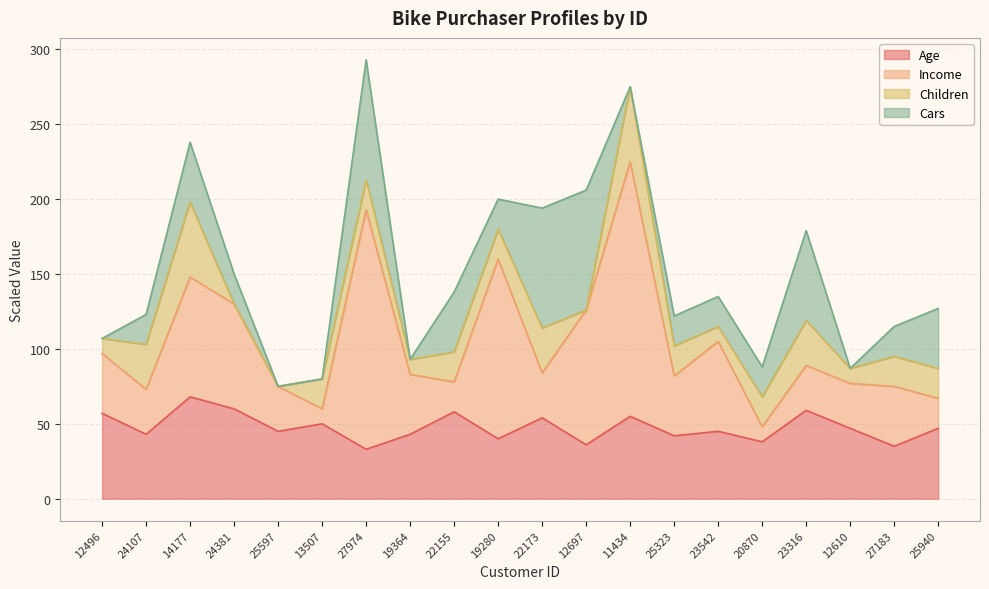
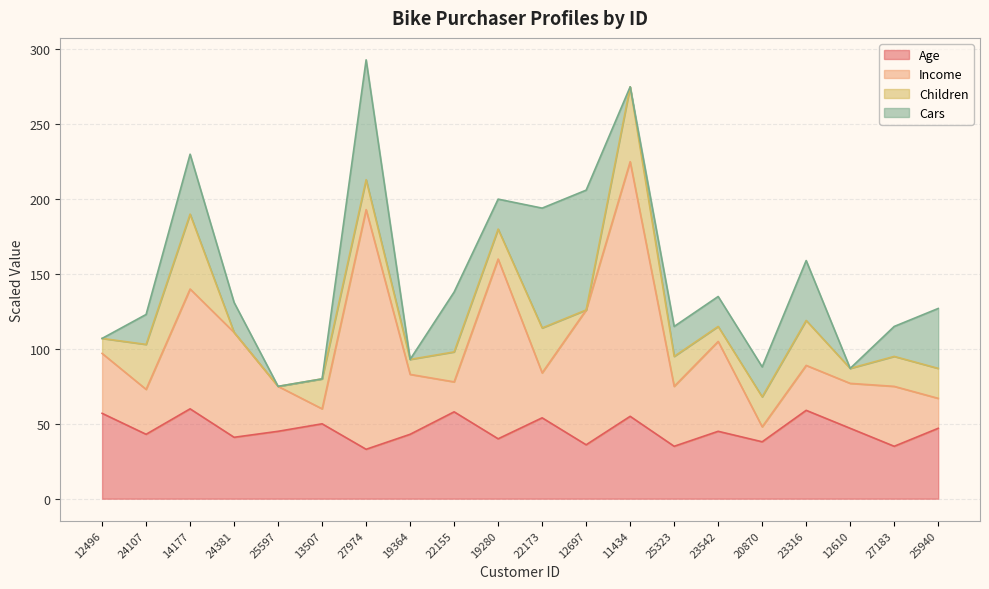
Age, 14177: 68 -> 60
Age, 24381: 60 -> 41
Age, 25323: 42 -> 35
Cars, 23316: 60 -> 40
